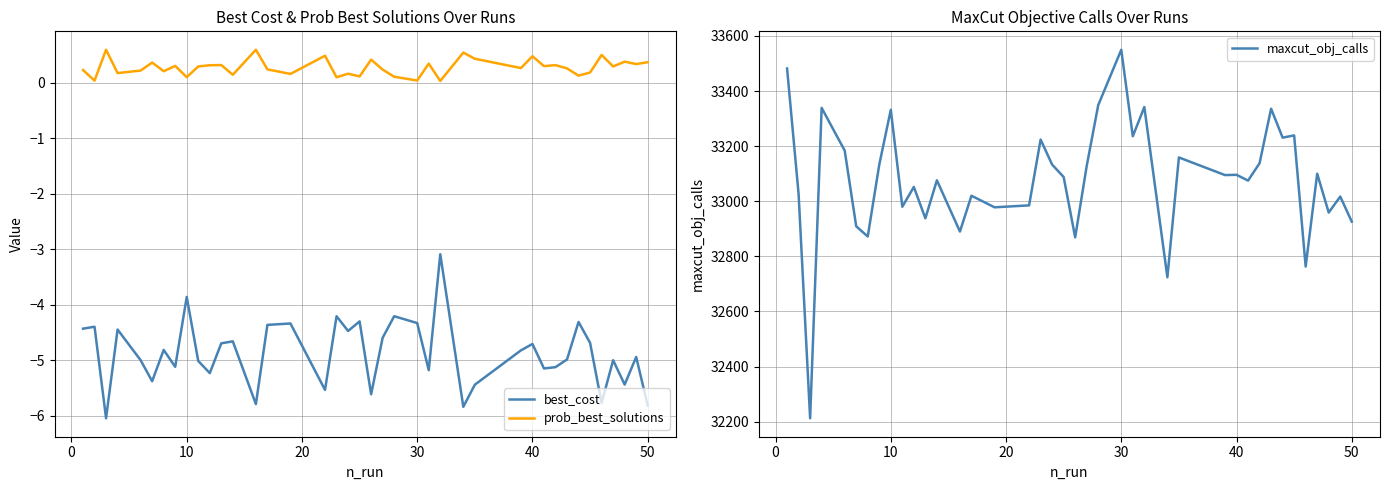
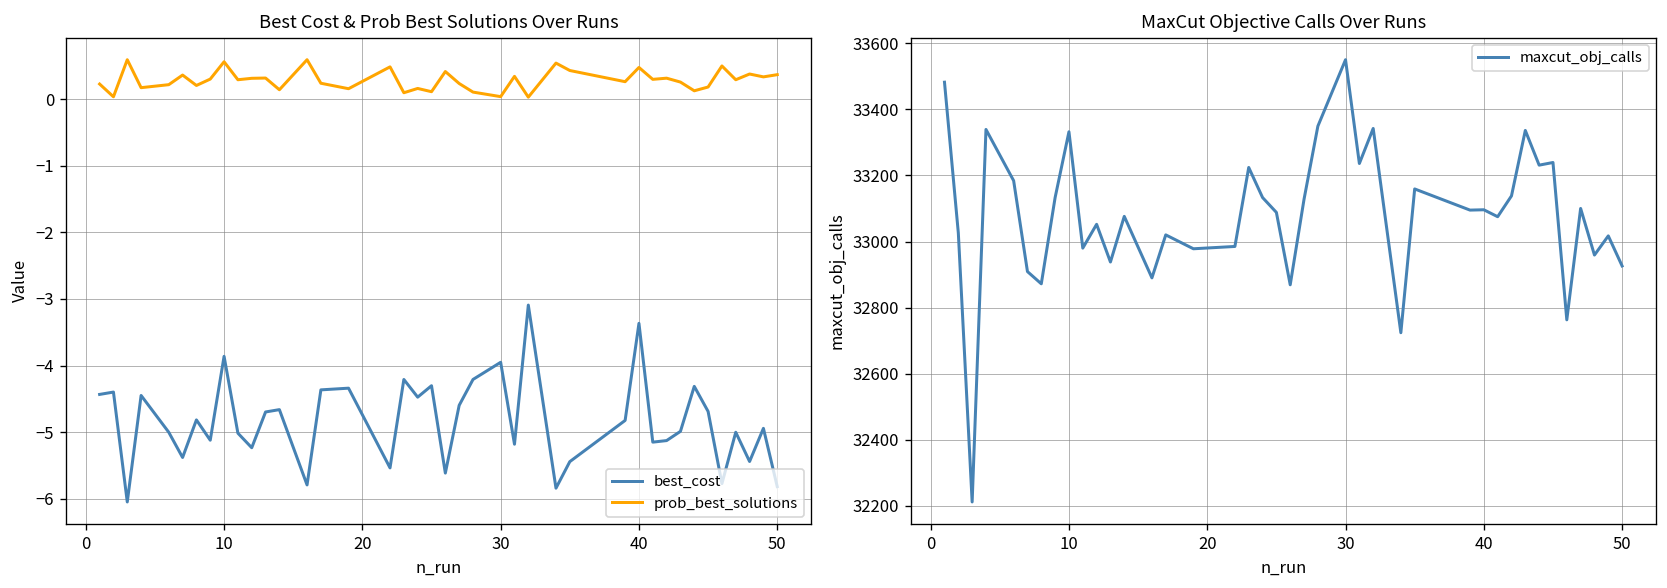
Best Cost & Prob Best Solutions Over Runs, prob_best_solutions, 10: 0.1 -> 0.6
Best Cost & Prob Best Solutions Over Runs, best_cost, 30: -4.3 -> -4.0
Best Cost & Prob Best Solutions Over Runs, best_cost, 40: -4.7 -> -3.4
